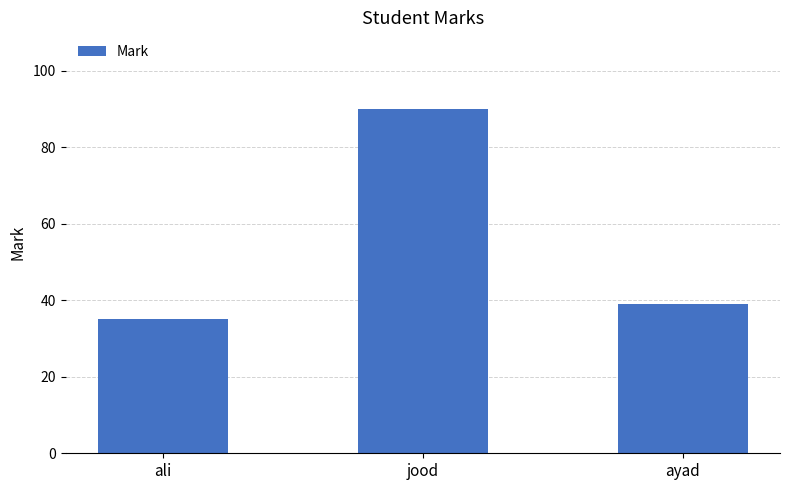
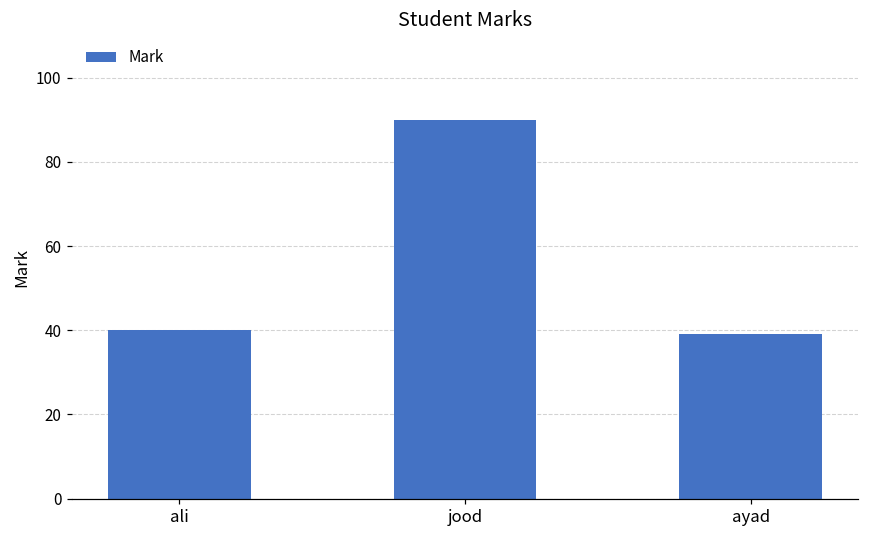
ali: 35 -> 40
